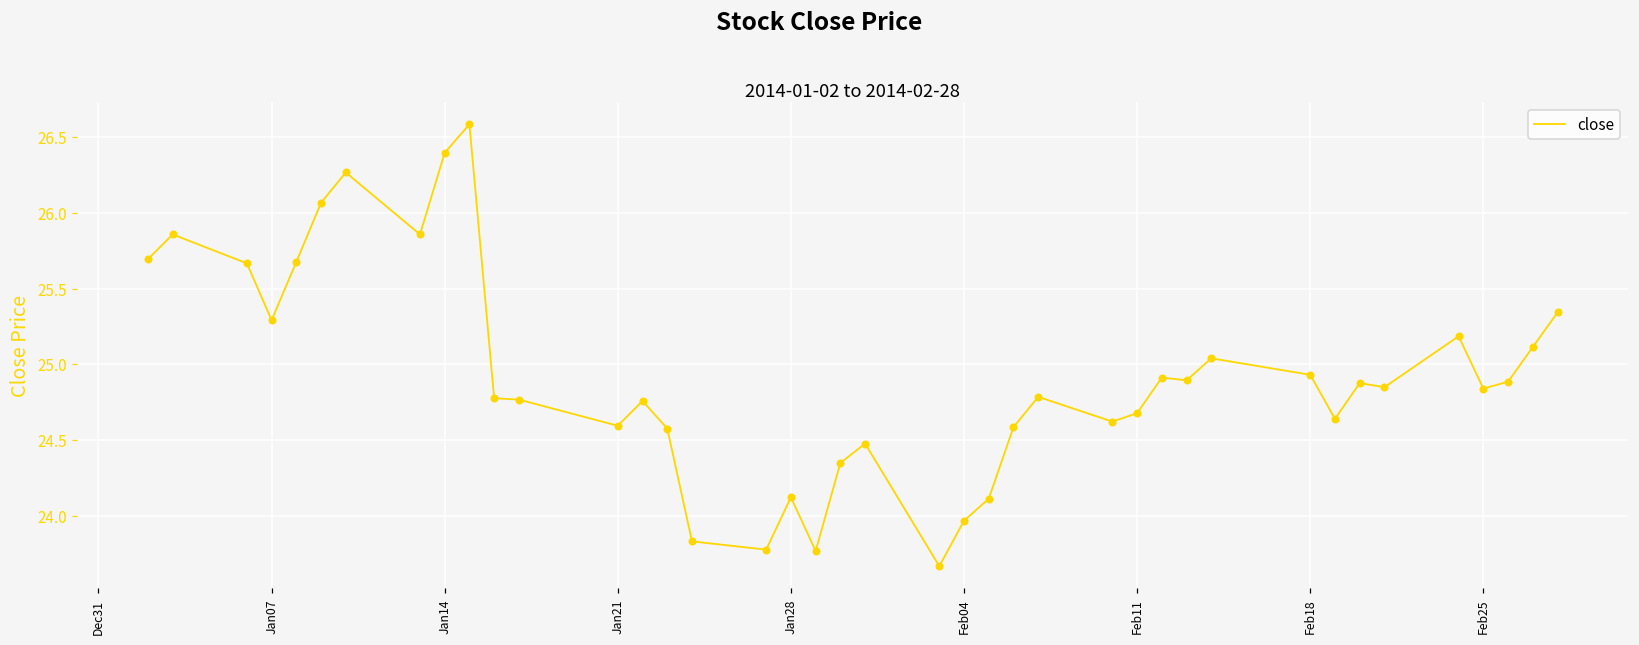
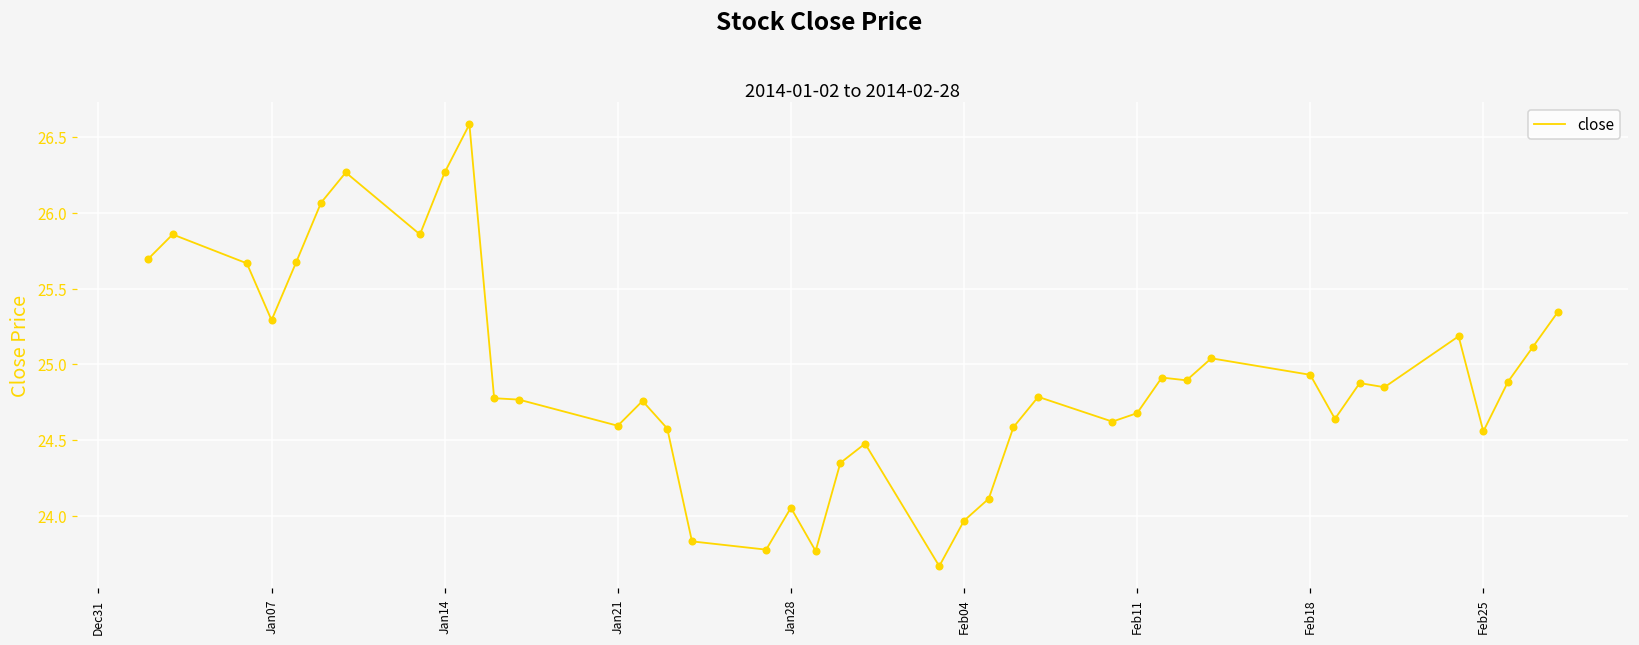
Jan14: 26.40 -> 26.27
Jan28: 24.12 -> 24.05
Feb25: 24.84 -> 24.56
